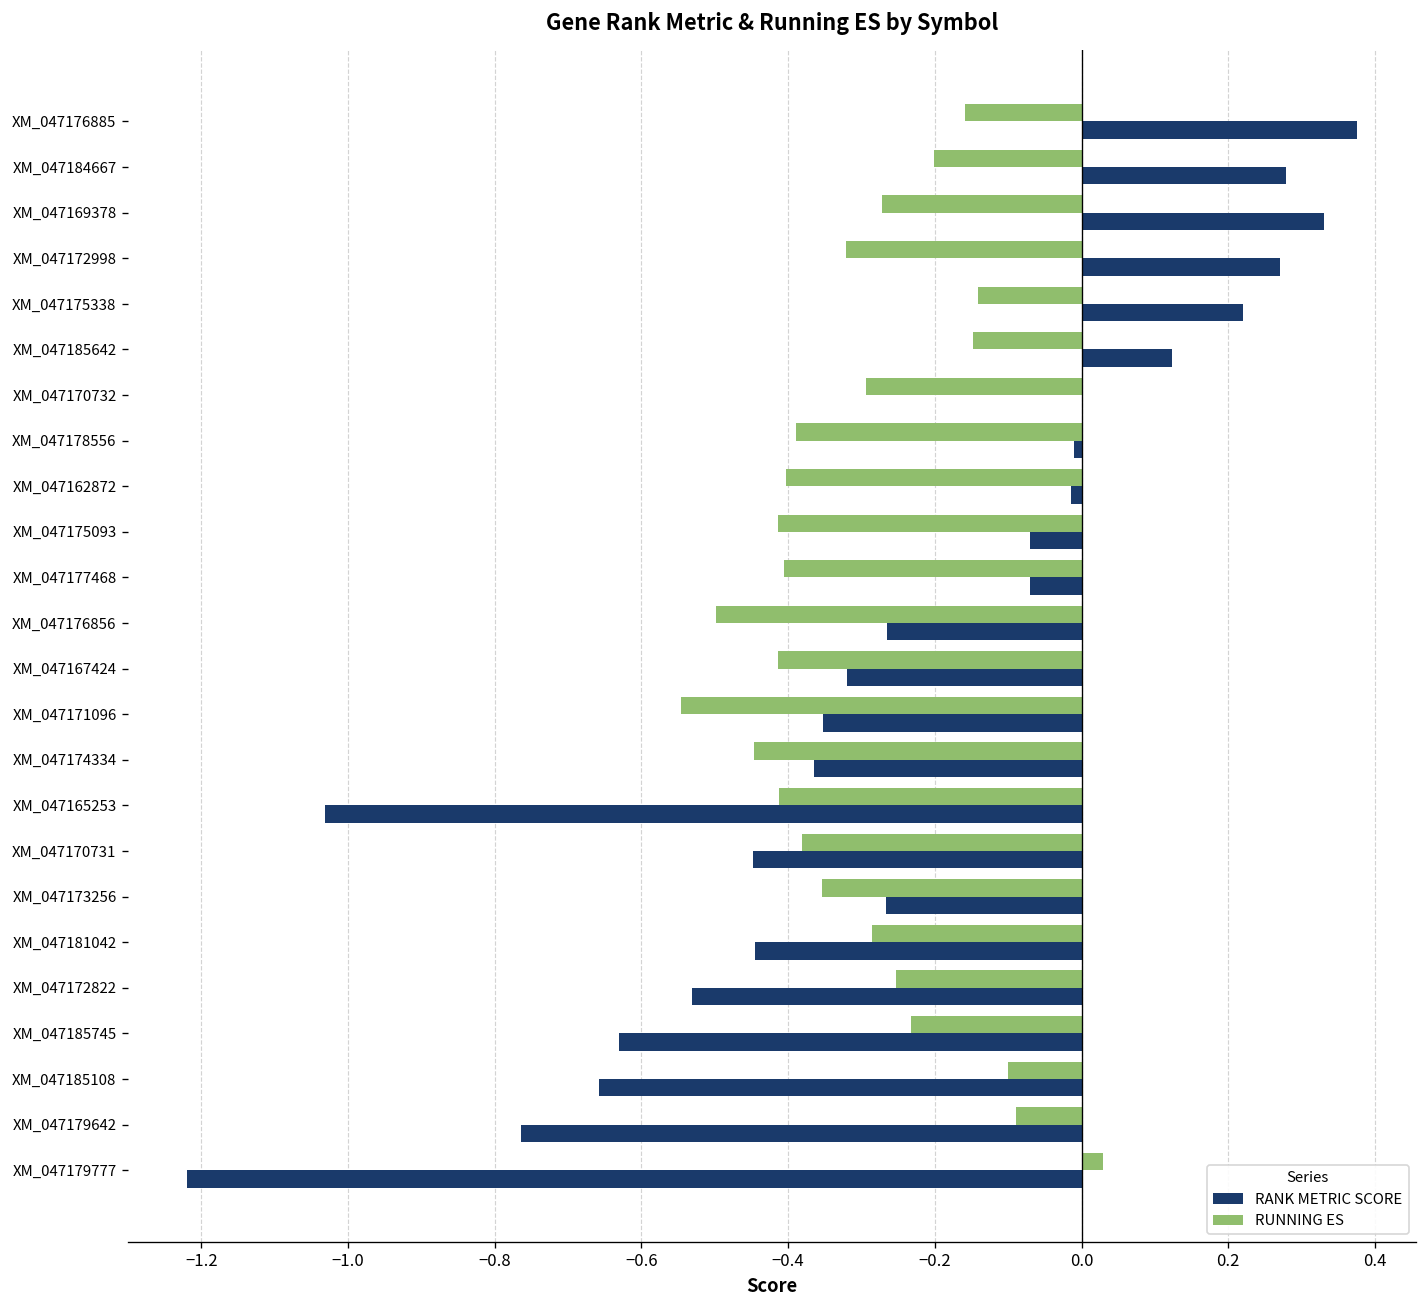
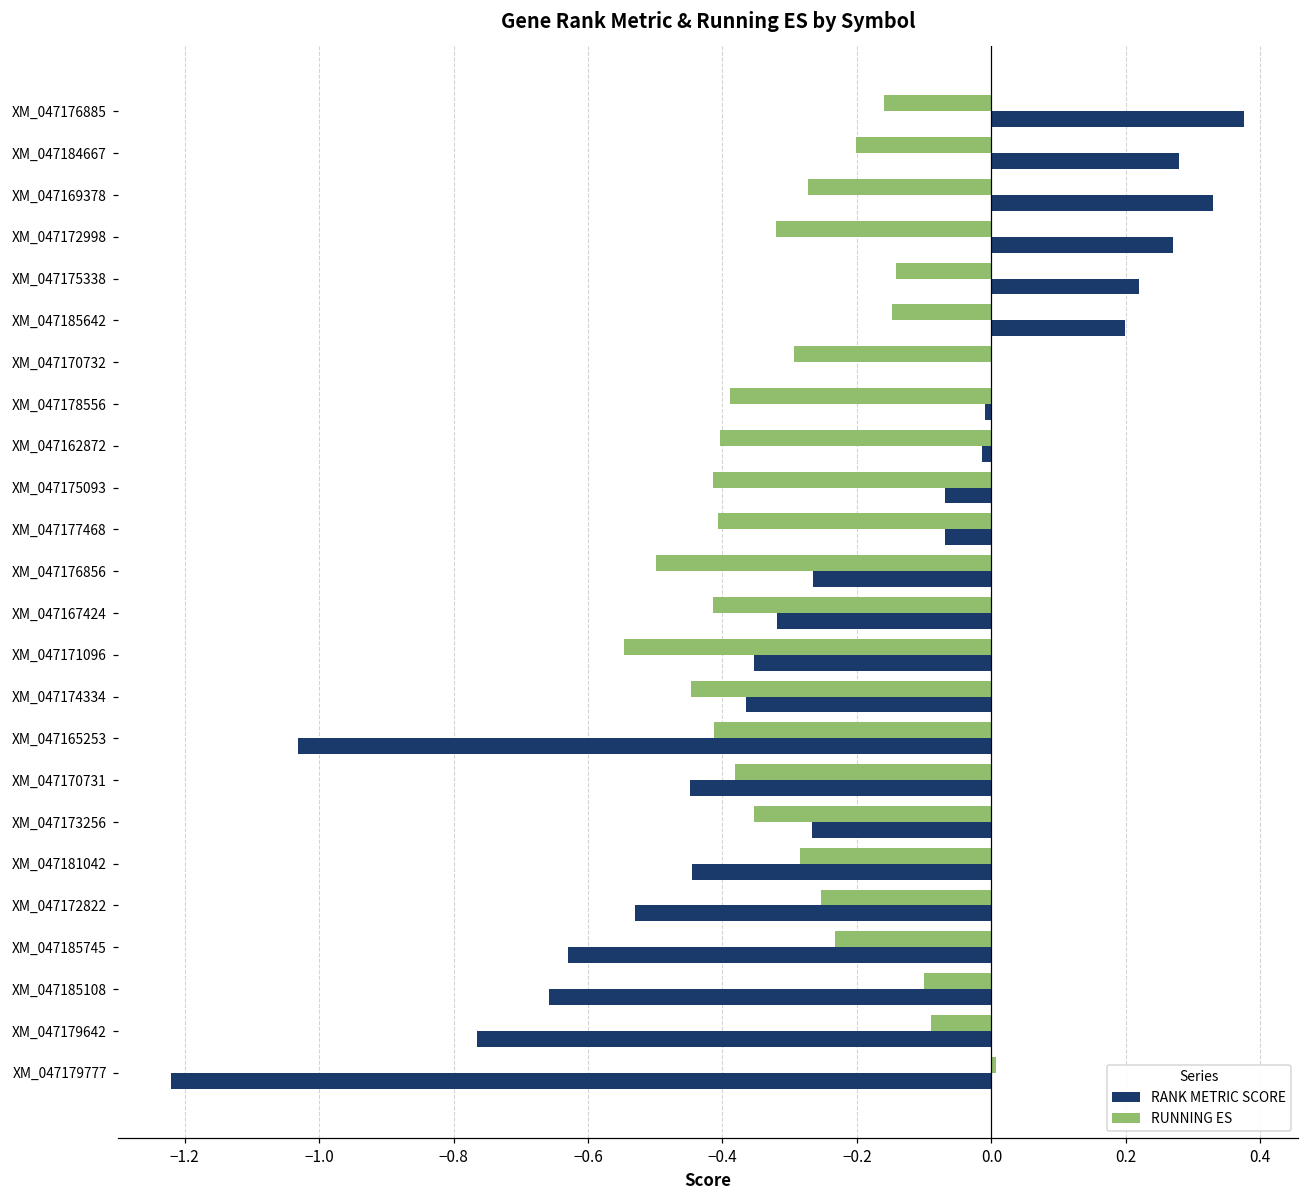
RANK METRIC SCORE, XM_047185642: 0.12 -> 0.20
RUNNING ES, XM_047179777: 0.03 -> 0.01
